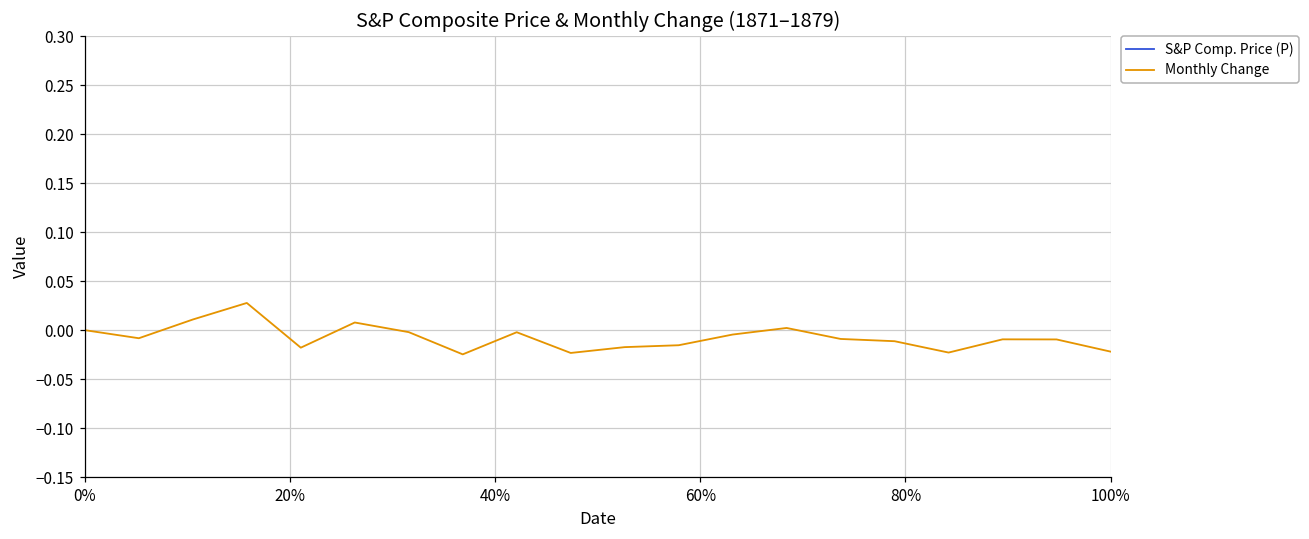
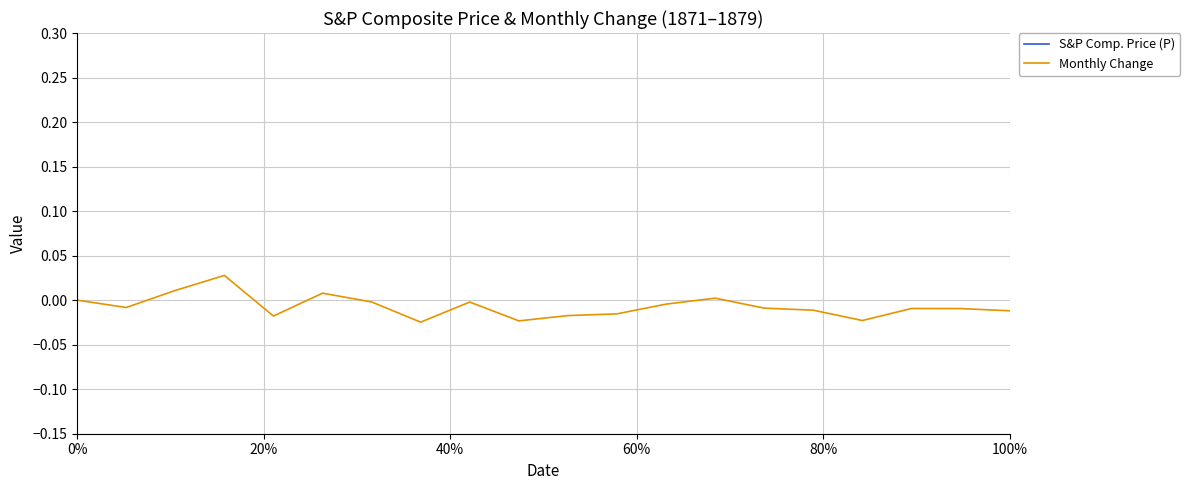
Monthly Change, 100%: -0.02 -> -0.01
